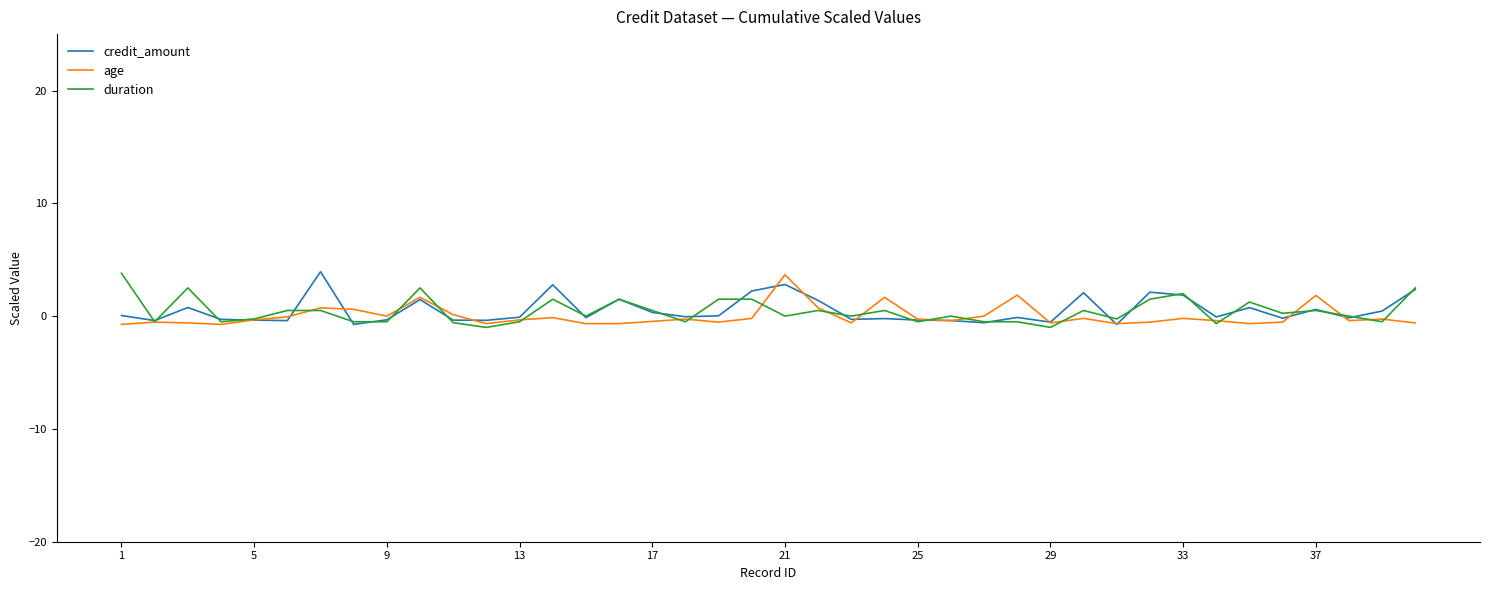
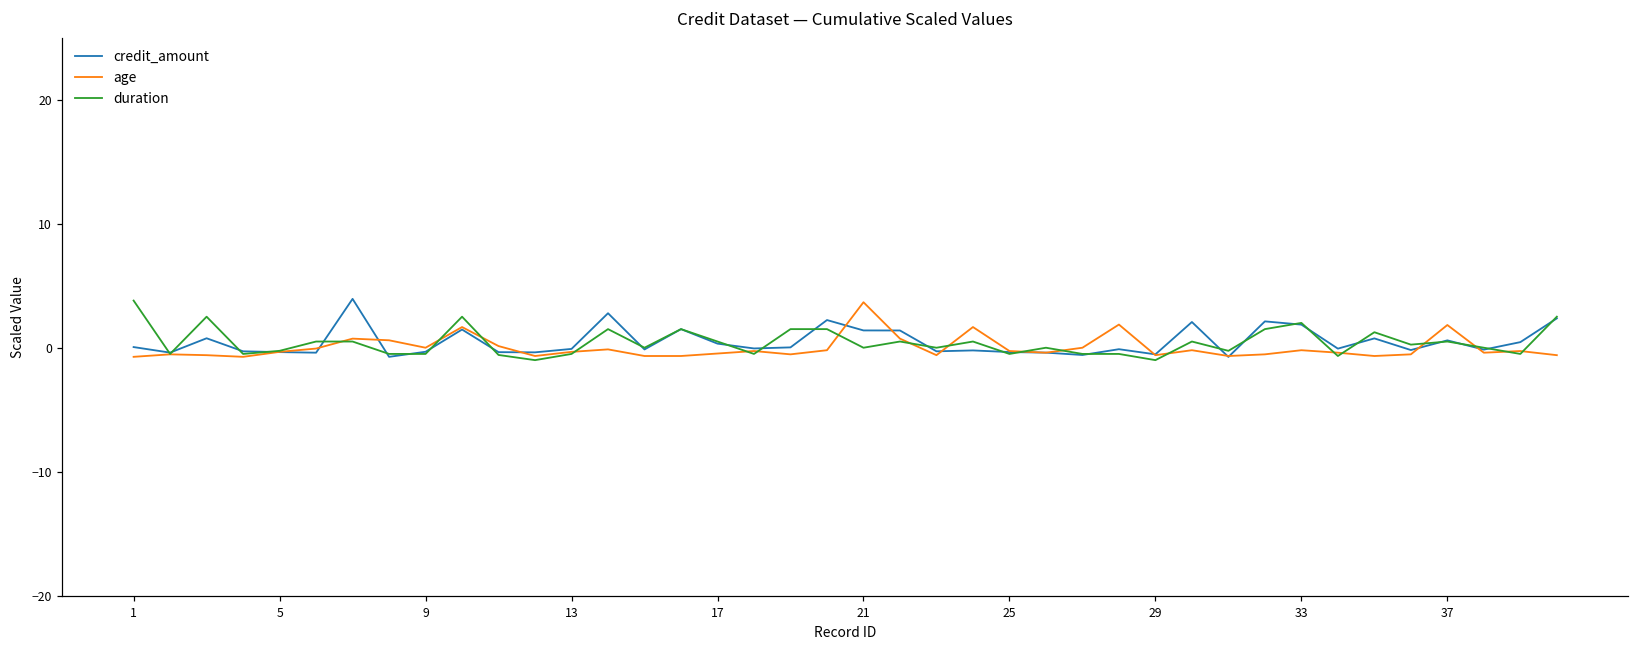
credit_amount, 21: 2.8 -> 1.4
